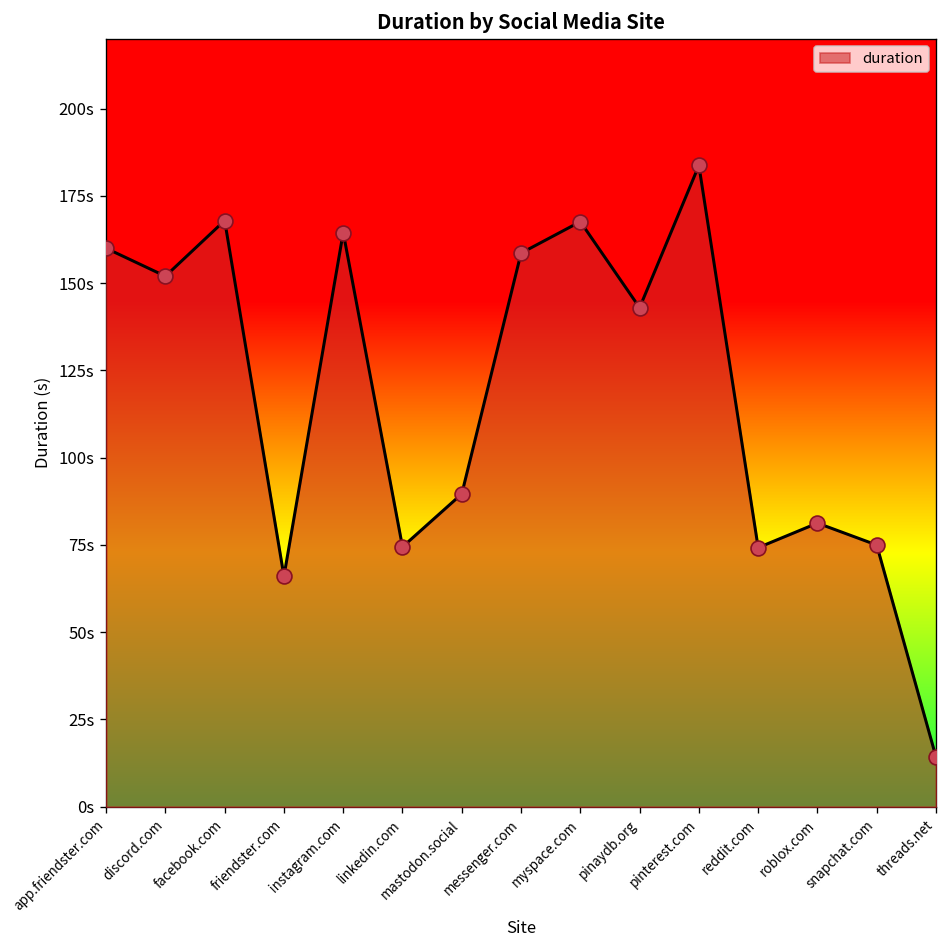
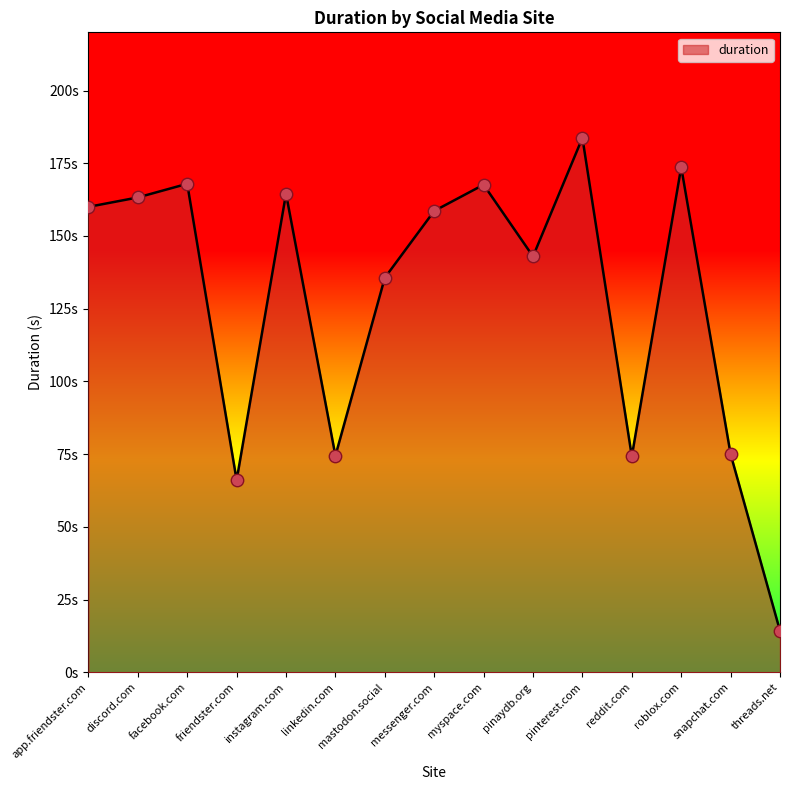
discord.com: 152s -> 163s
mastodon.social: 90s -> 136s
roblox.com: 81s -> 174s
